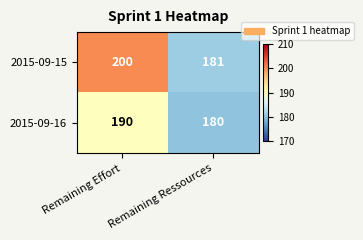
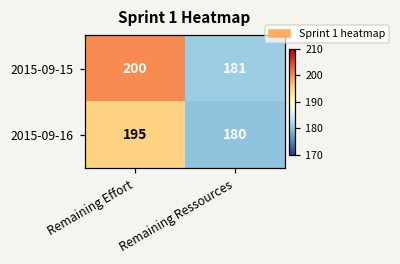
2015-09-16, Remaining Effort: 190 -> 195
